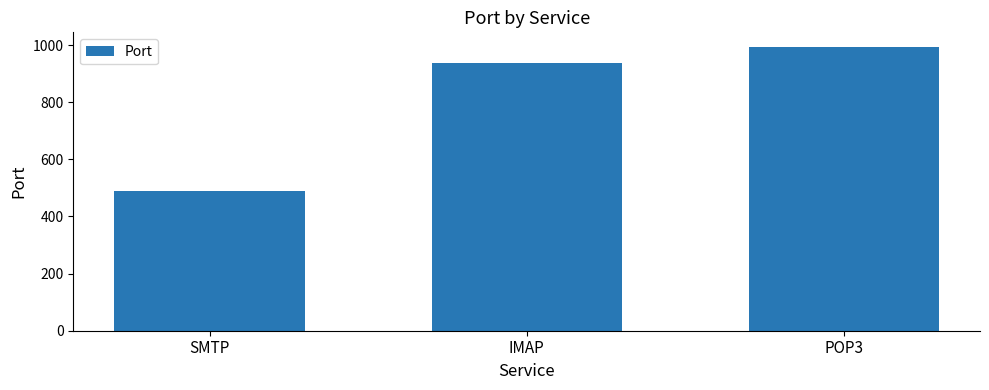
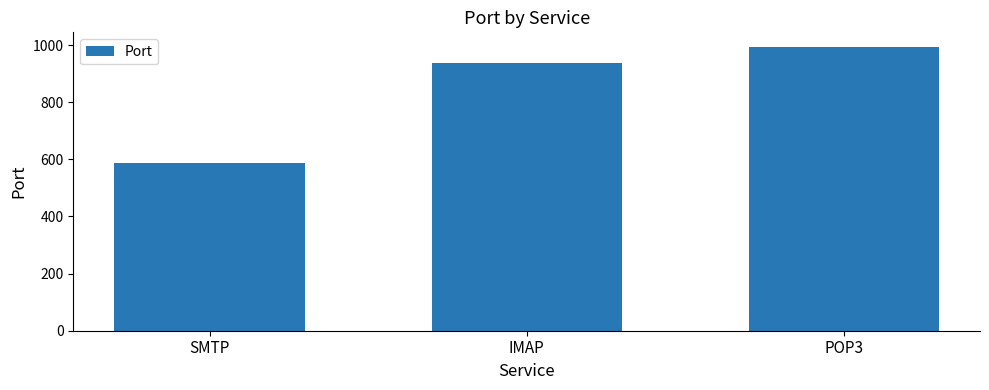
SMTP: 490 -> 590
